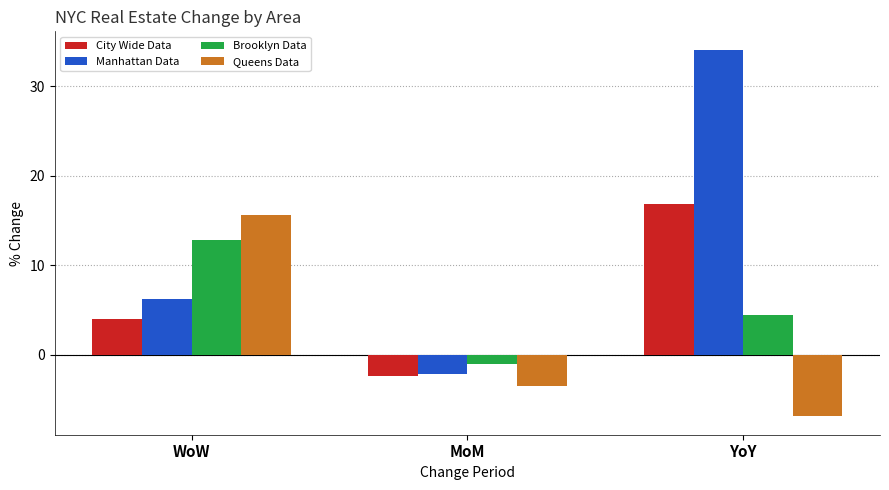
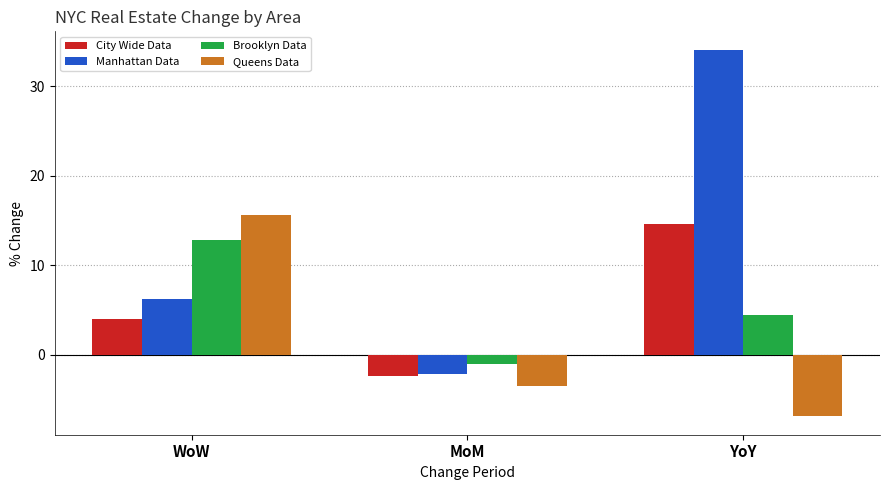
City Wide Data, YoY: 17 -> 15
